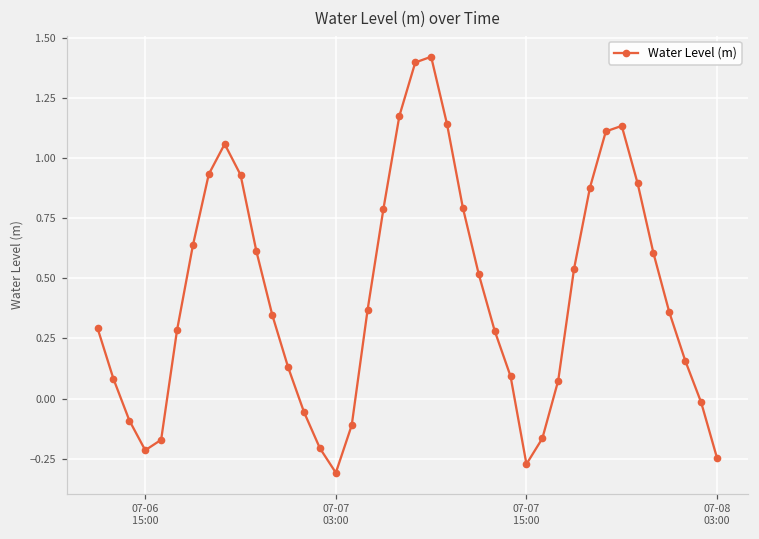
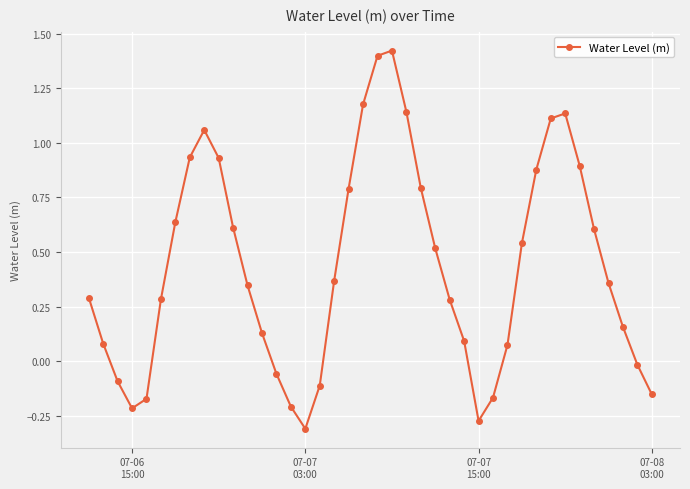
07-08 03:00: -0.25 -> -0.15
